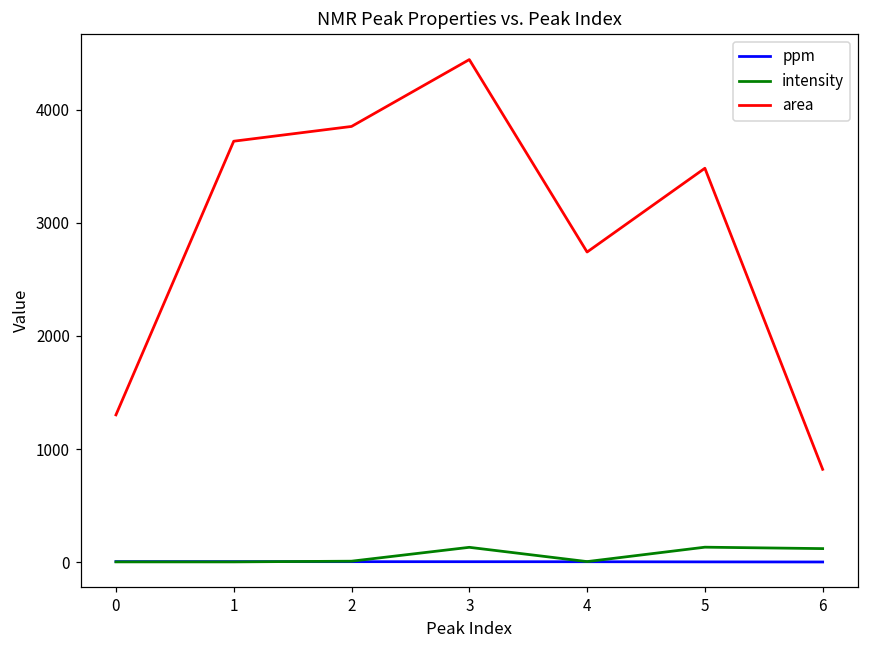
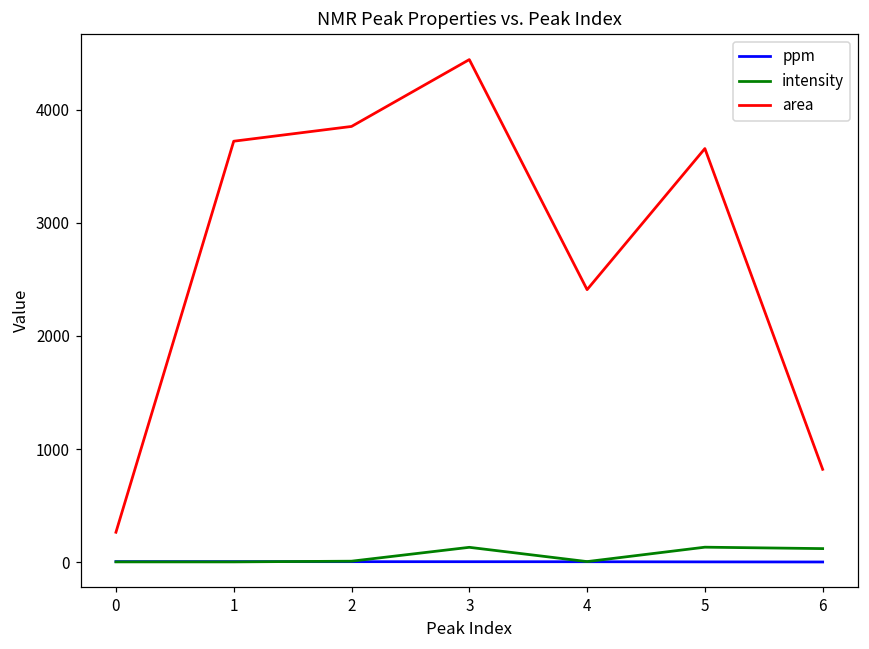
area, 0: 1300 -> 260
area, 4: 2740 -> 2410
area, 5: 3480 -> 3660
